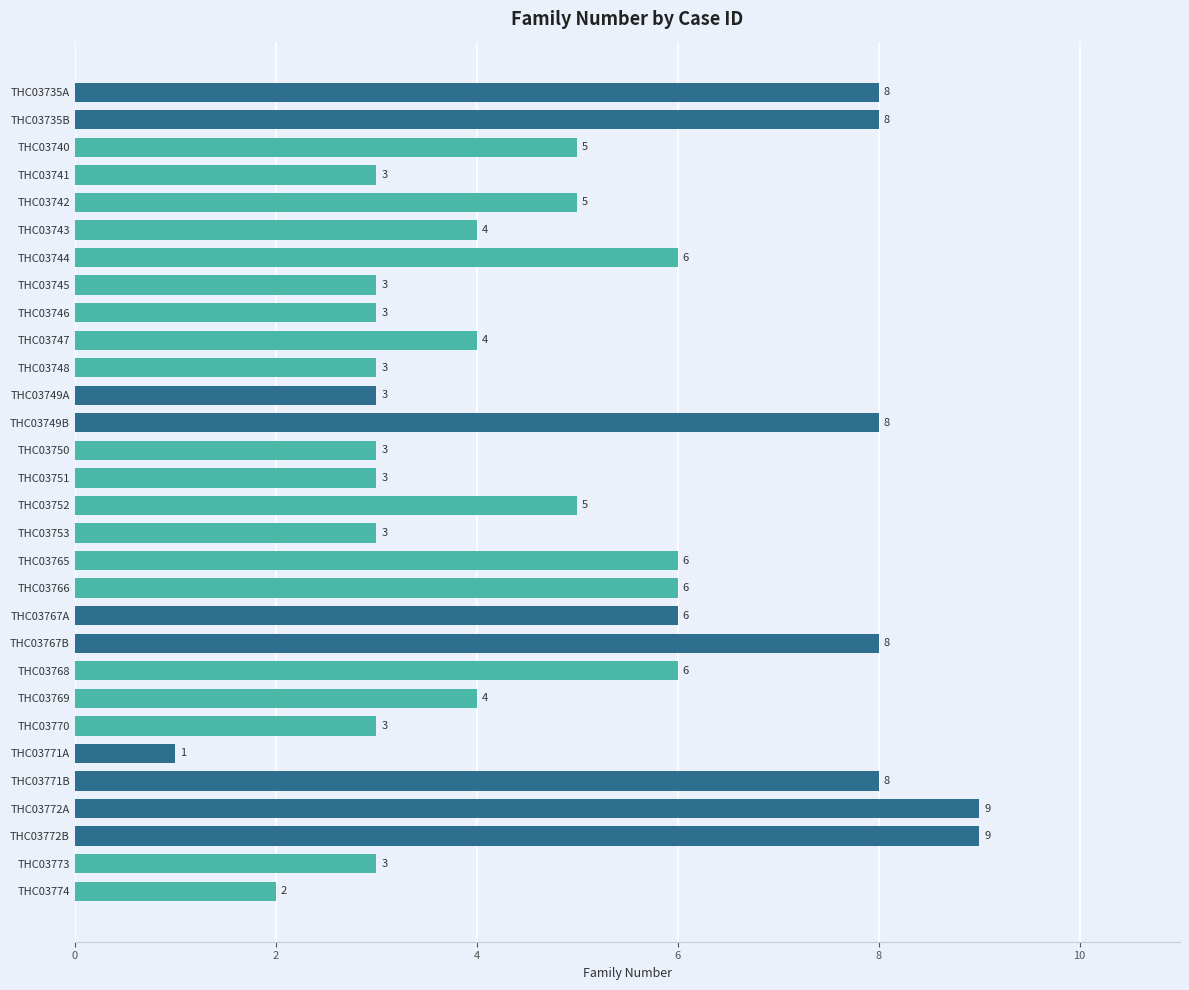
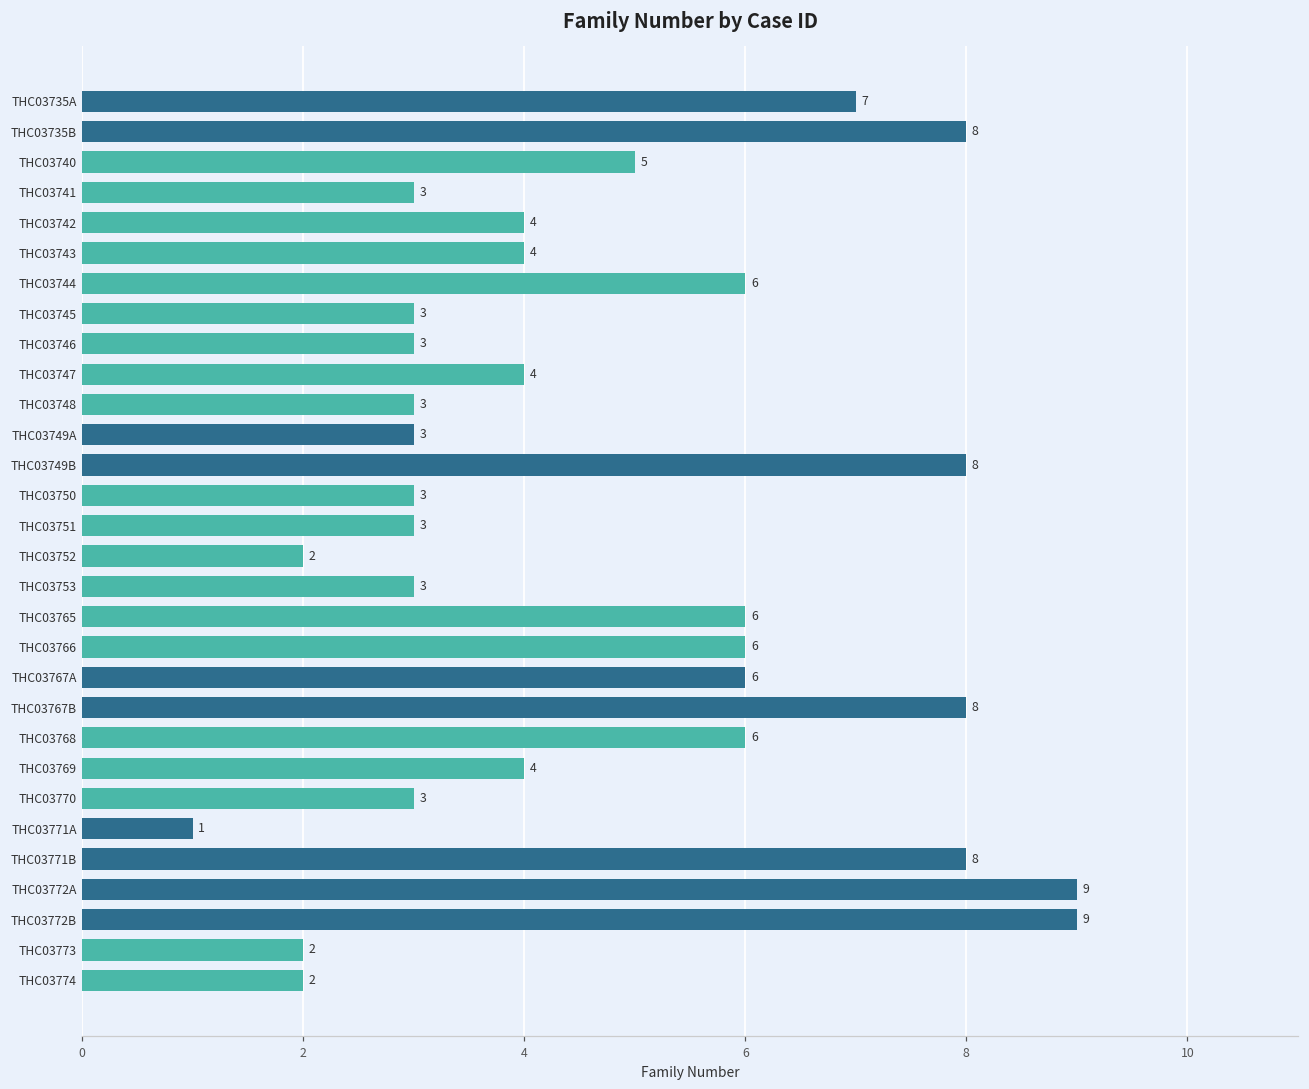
THC03735A: 8 -> 7
THC03742: 5 -> 4
THC03752: 5 -> 2
THC03773: 3 -> 2
